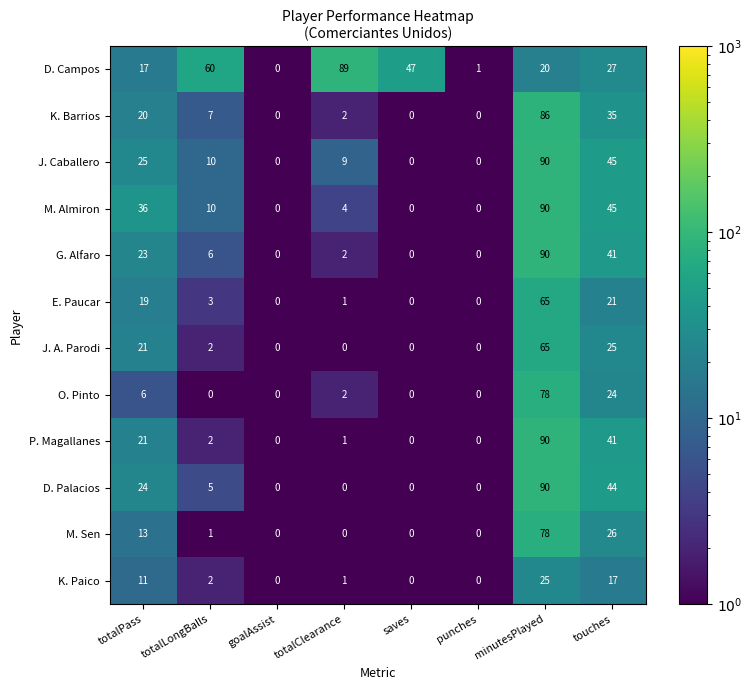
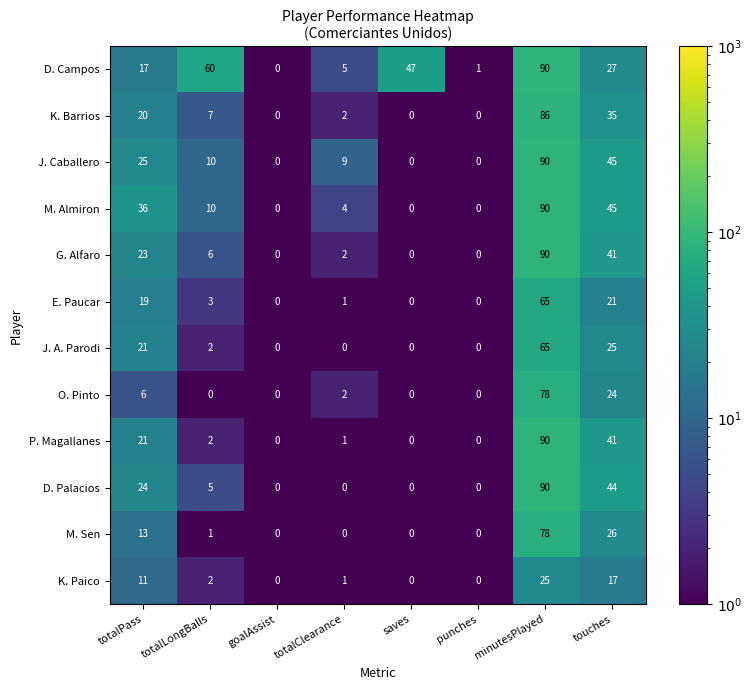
D. Campos, totalClearance: 89 -> 5
D. Campos, minutesPlayed: 20 -> 90
